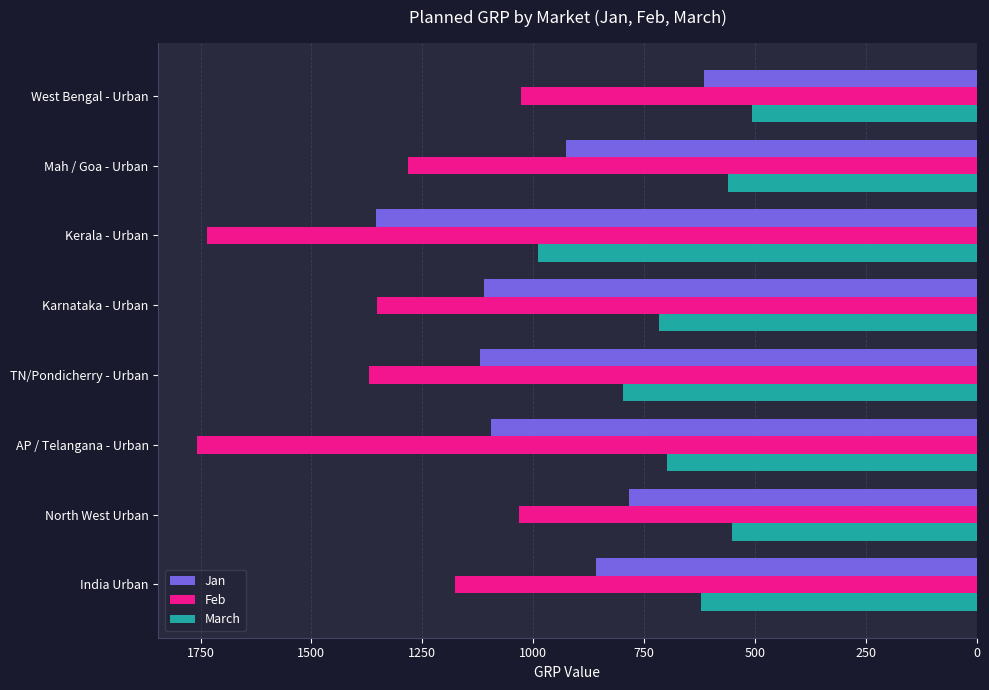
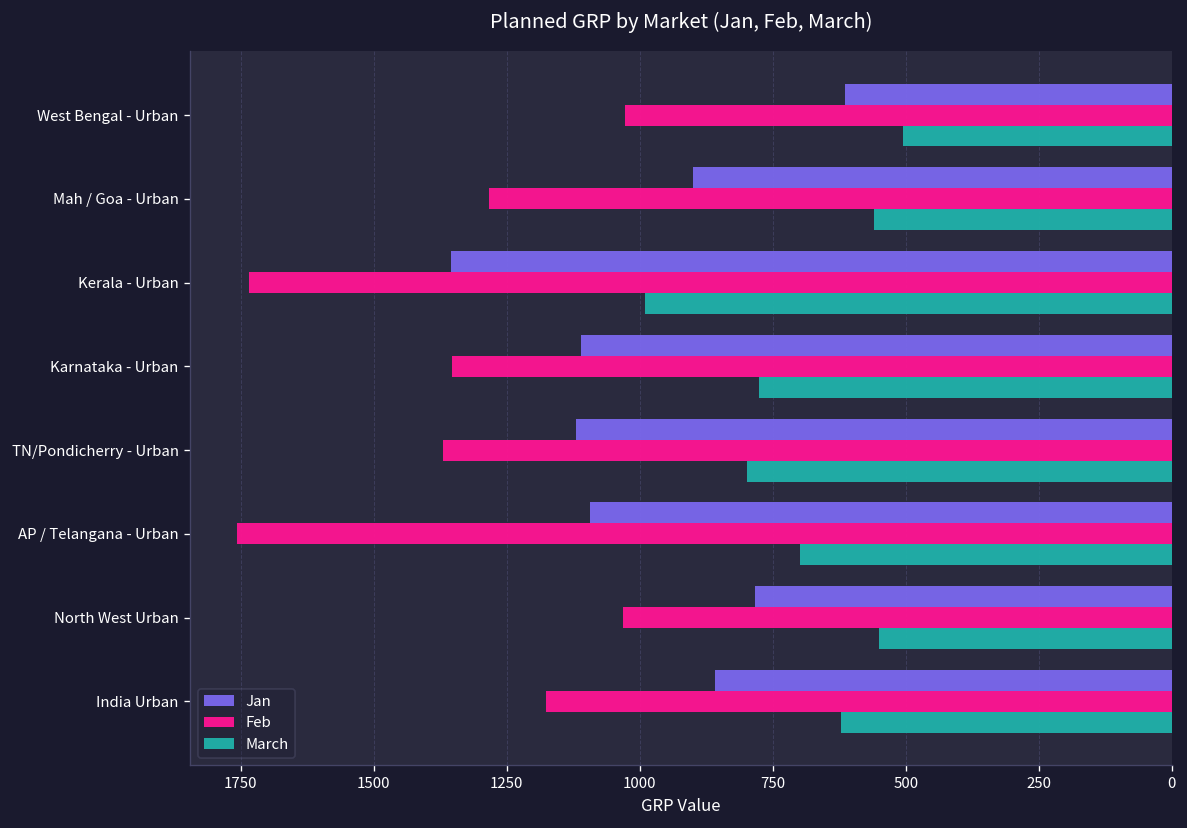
Jan, Mah / Goa - Urban: 930 -> 900
March, Karnataka - Urban: 720 -> 780
